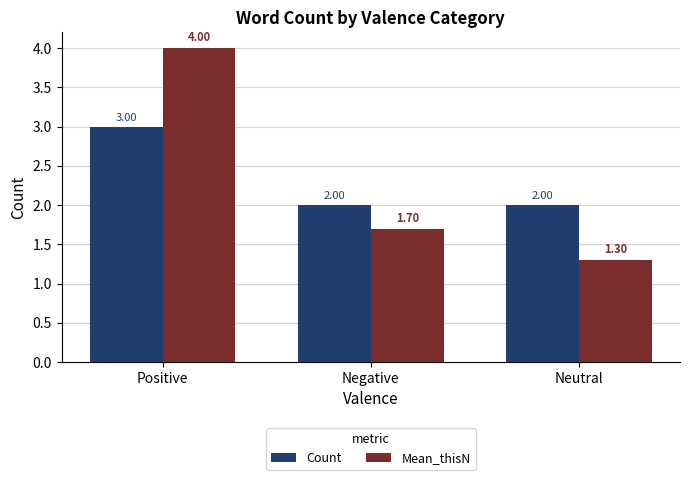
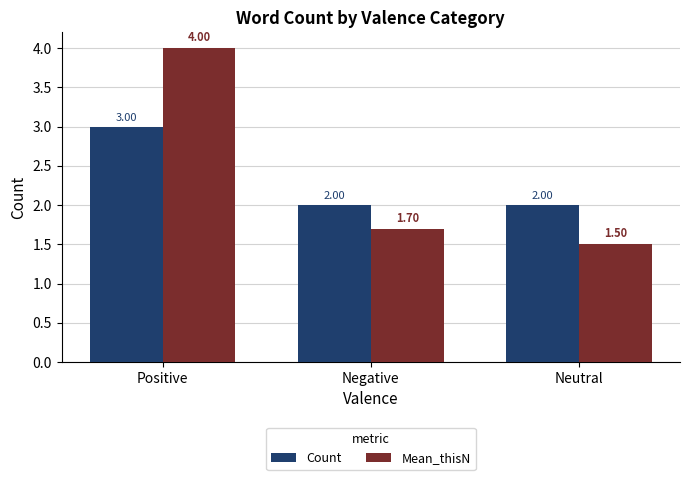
Mean_thisN, Neutral: 1.30 -> 1.50
